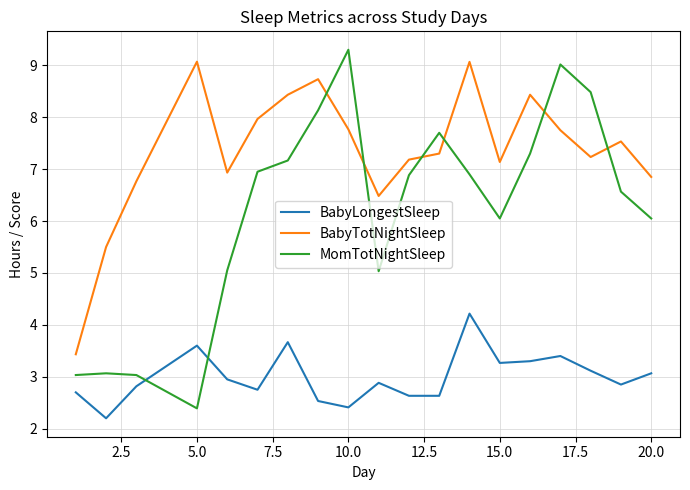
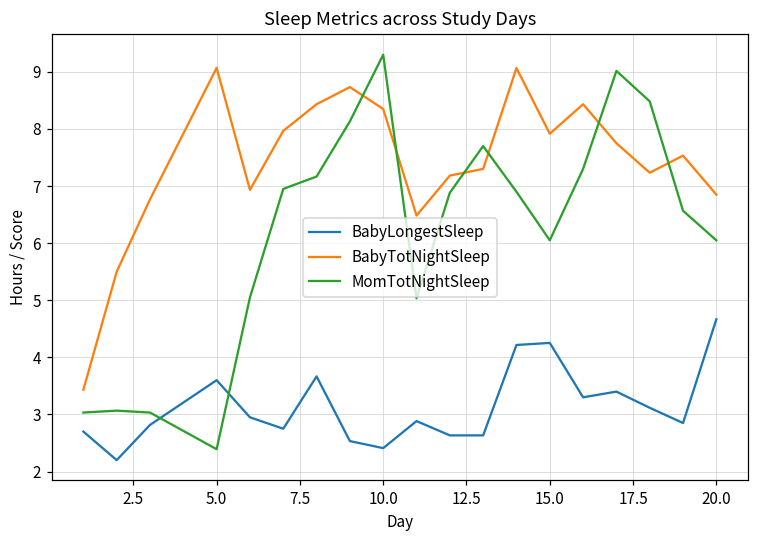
BabyTotNightSleep, 10.0: 7.8 -> 8.3
BabyLongestSleep, 15.0: 3.3 -> 4.3
BabyTotNightSleep, 15.0: 7.1 -> 7.9
BabyLongestSleep, 20.0: 3.1 -> 4.7
